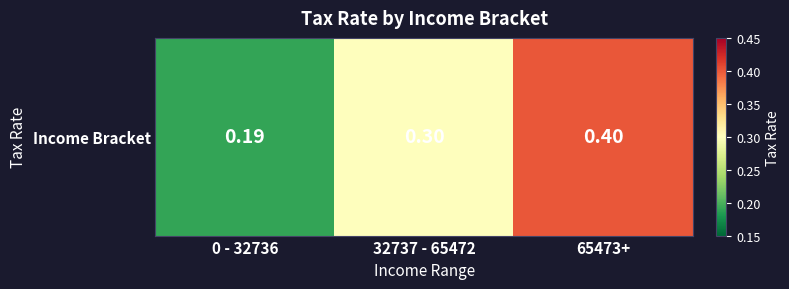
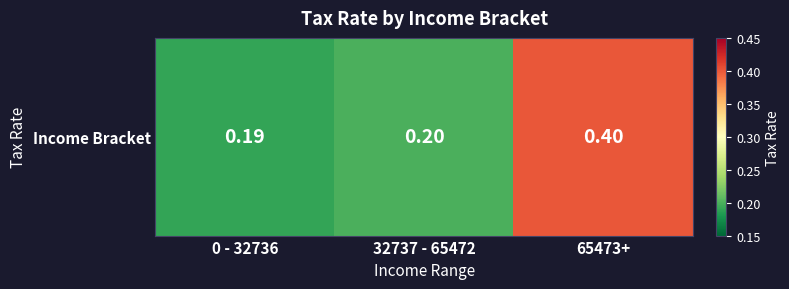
Income Bracket, 32737 - 65472: 0.30 -> 0.20
